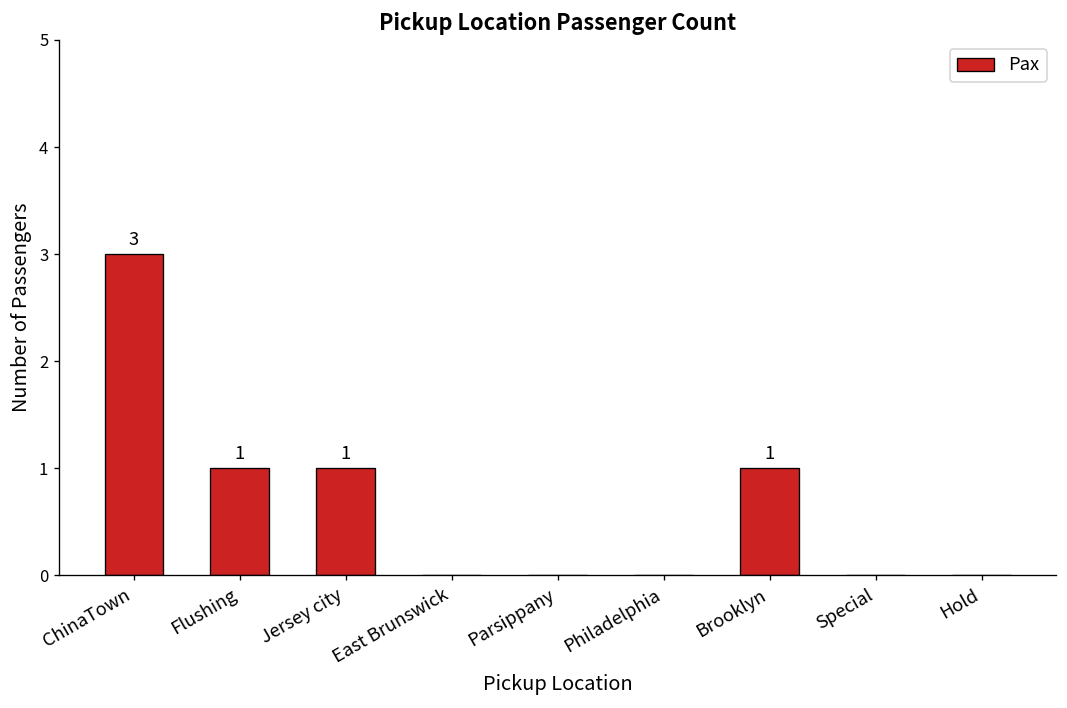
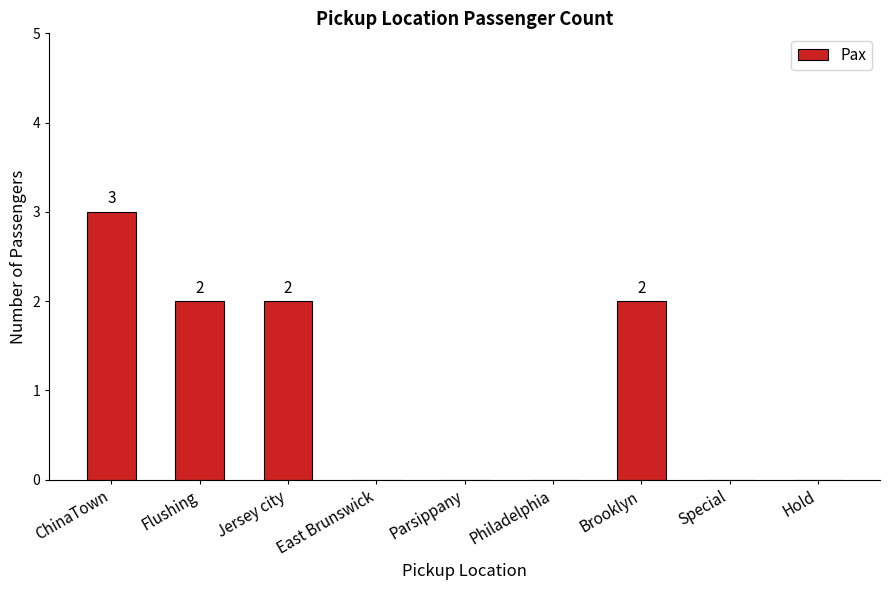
Flushing: 1 -> 2
Jersey city: 1 -> 2
Brooklyn: 1 -> 2
